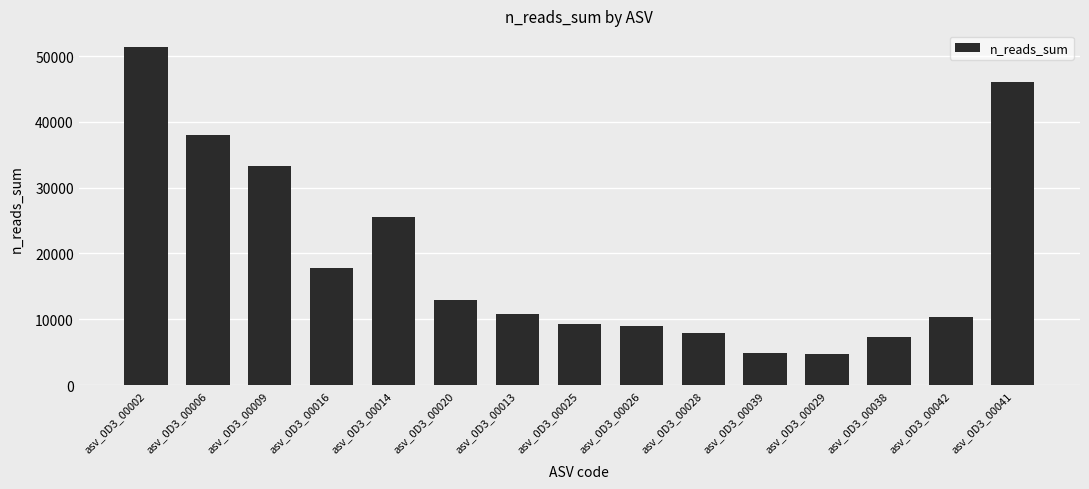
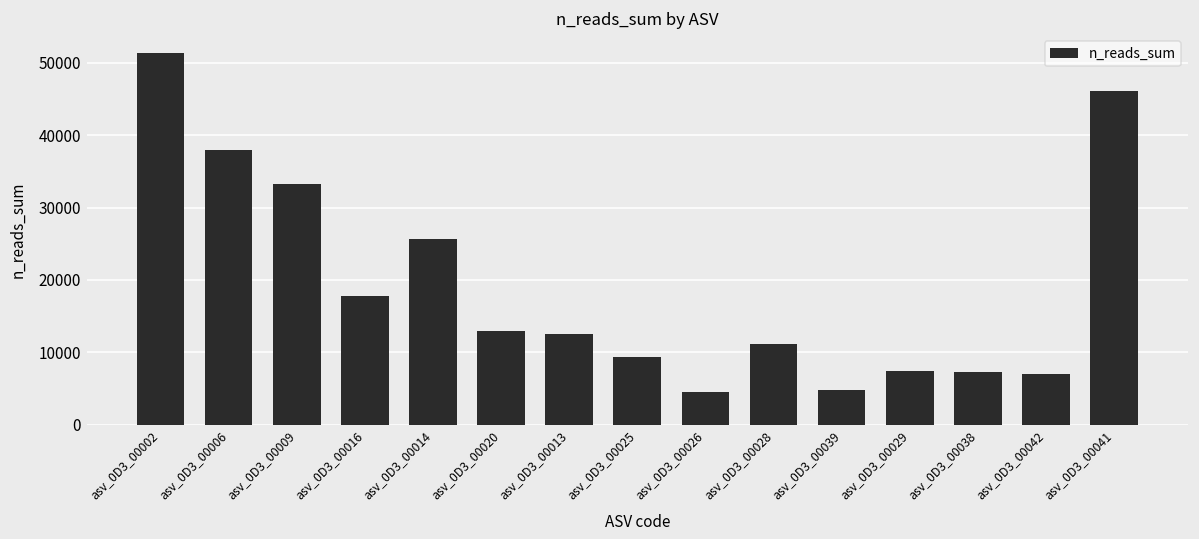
asv_0D3_00013: 11000 -> 13000
asv_0D3_00026: 9000 -> 4000
asv_0D3_00028: 8000 -> 11000
asv_0D3_00029: 5000 -> 7000
asv_0D3_00042: 10000 -> 7000
